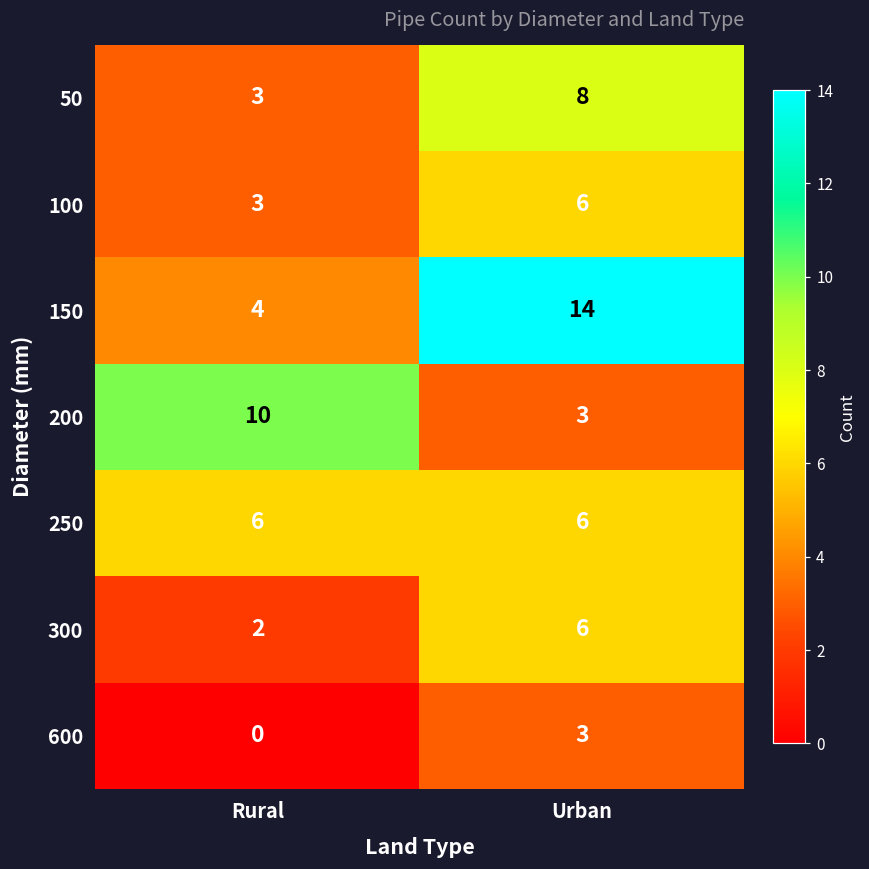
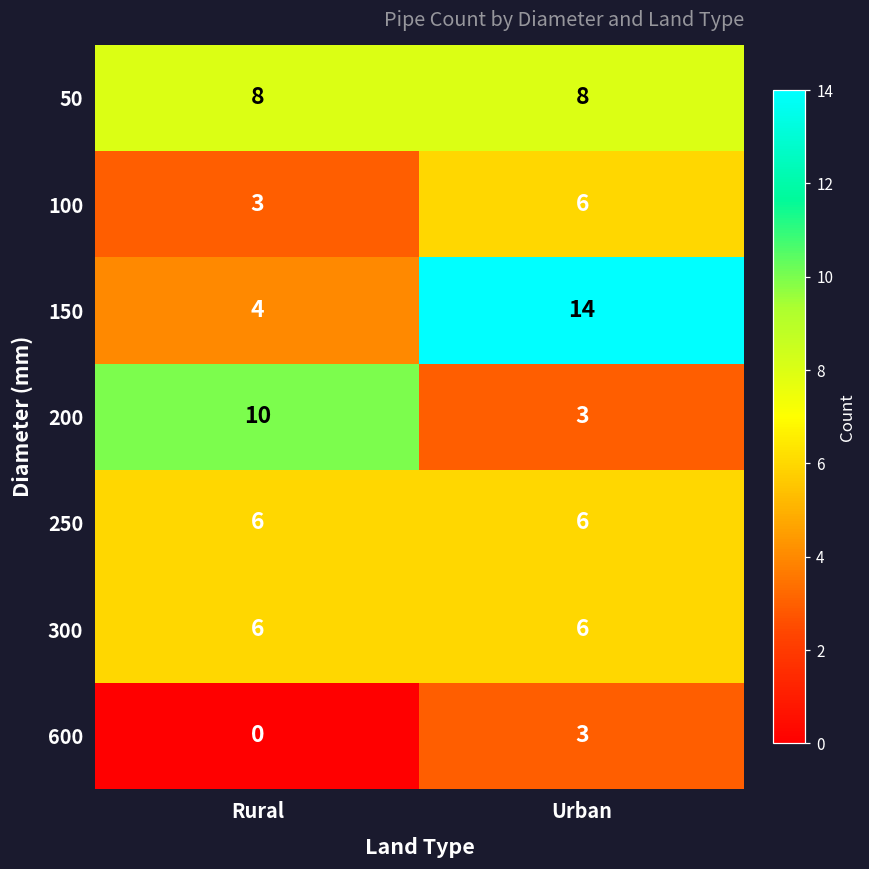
50, Rural: 3 -> 8
300, Rural: 2 -> 6
